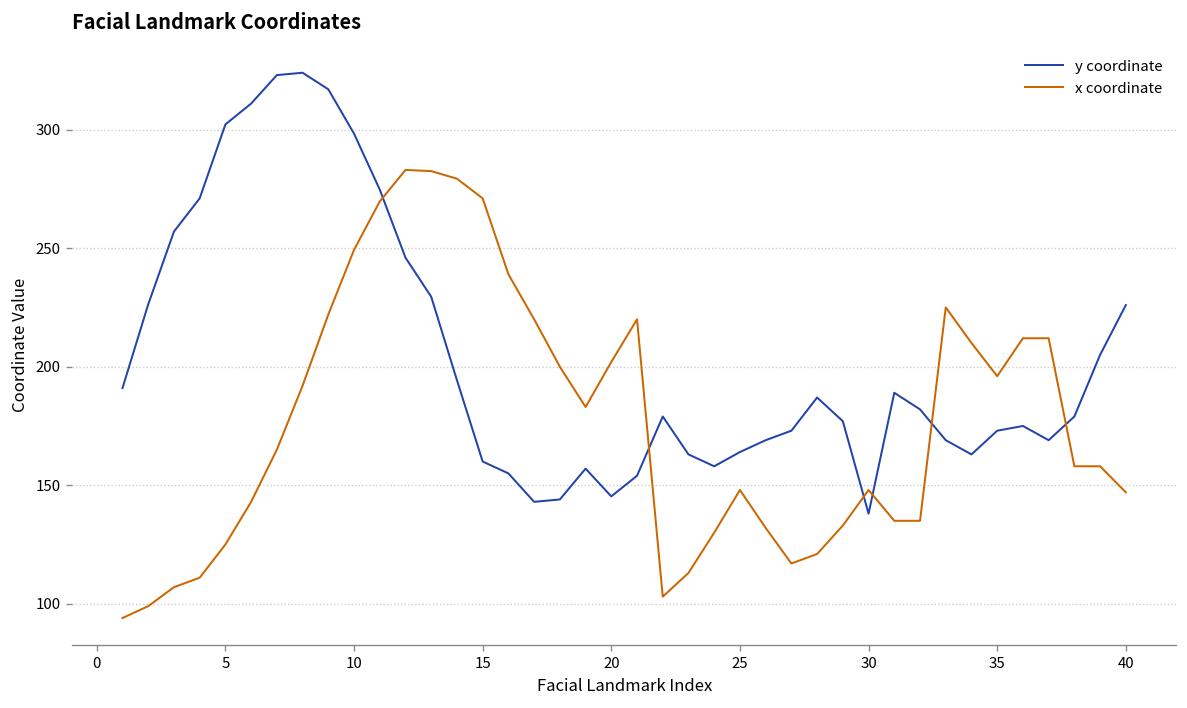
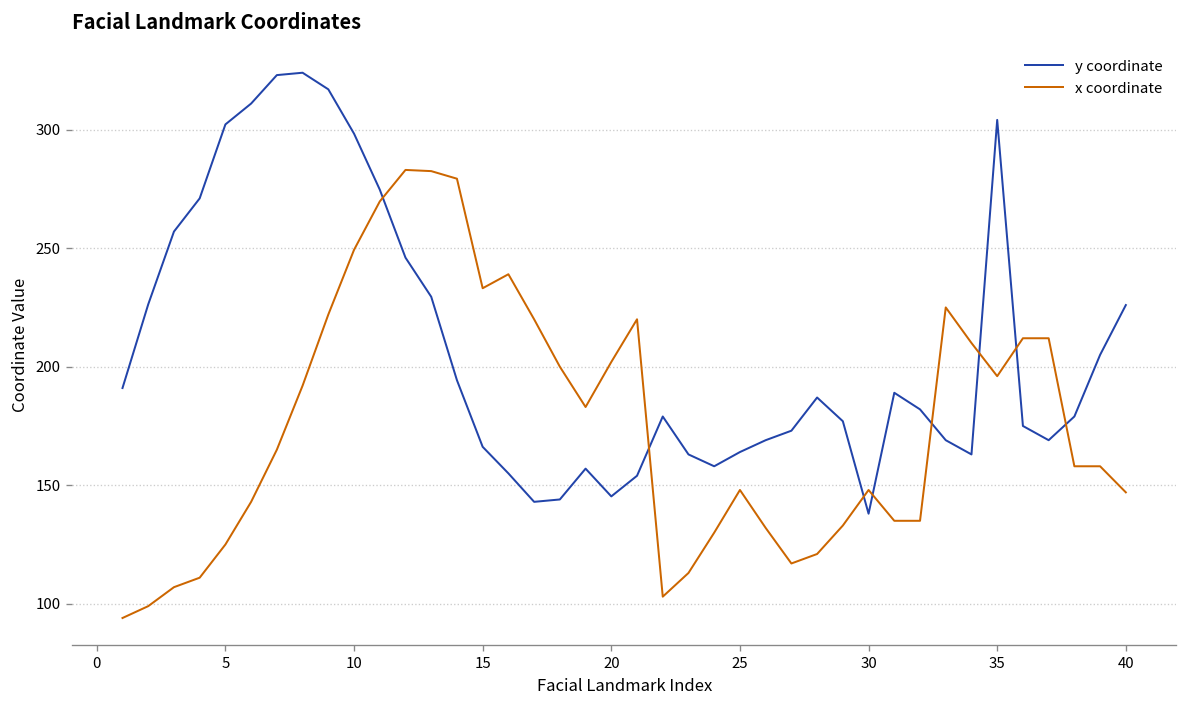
y coordinate, 15: 160 -> 166
x coordinate, 15: 271 -> 233
y coordinate, 35: 173 -> 304
